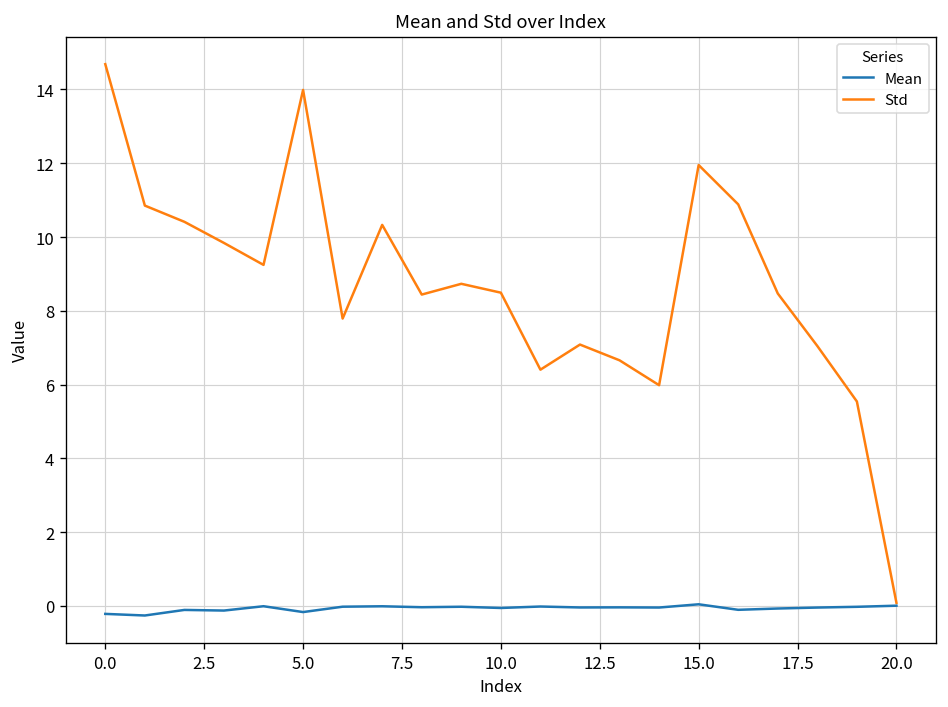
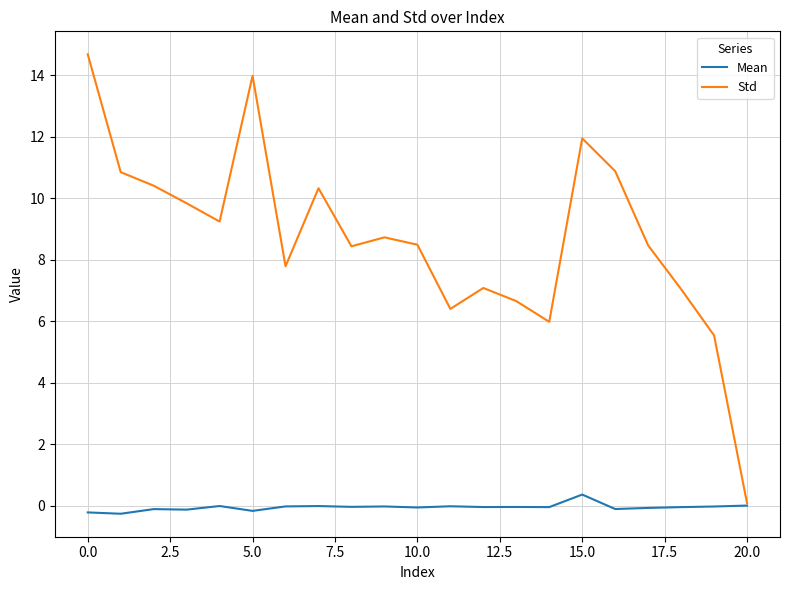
Mean, 15.0: 0.0 -> 0.4
